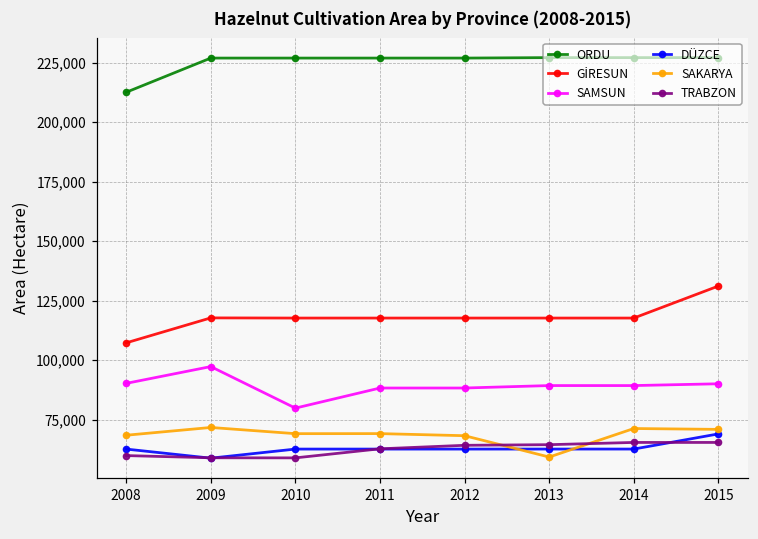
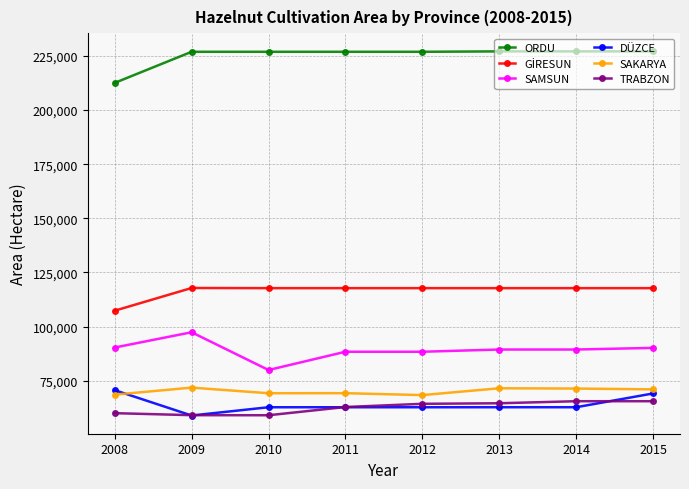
DÜZCE, 2008: 63,000 -> 71,000
SAKARYA, 2013: 59,000 -> 71,000
GİRESUN, 2015: 131,000 -> 118,000
